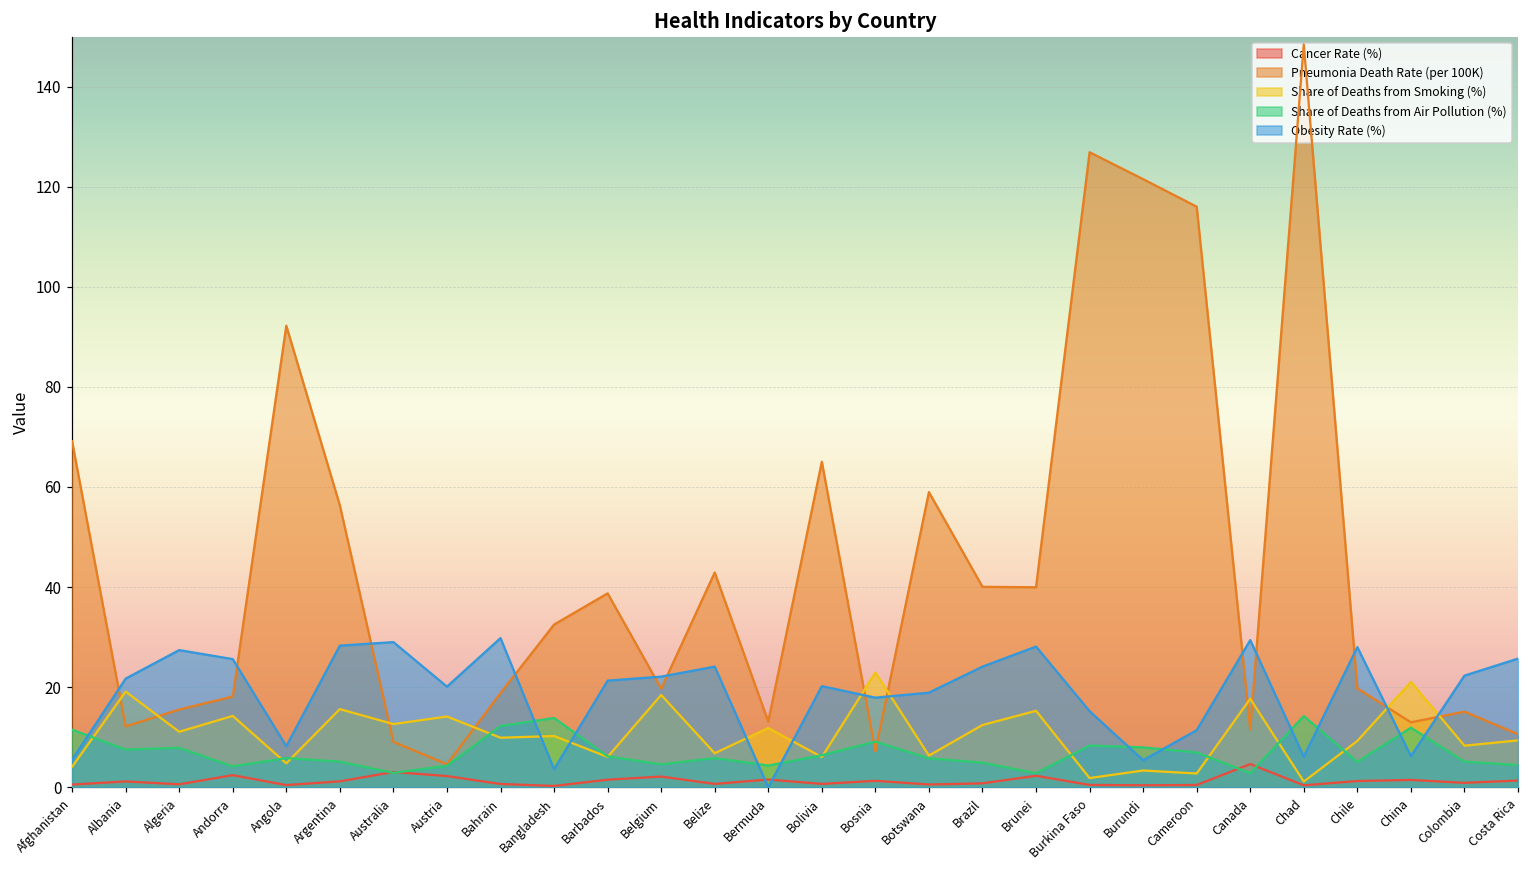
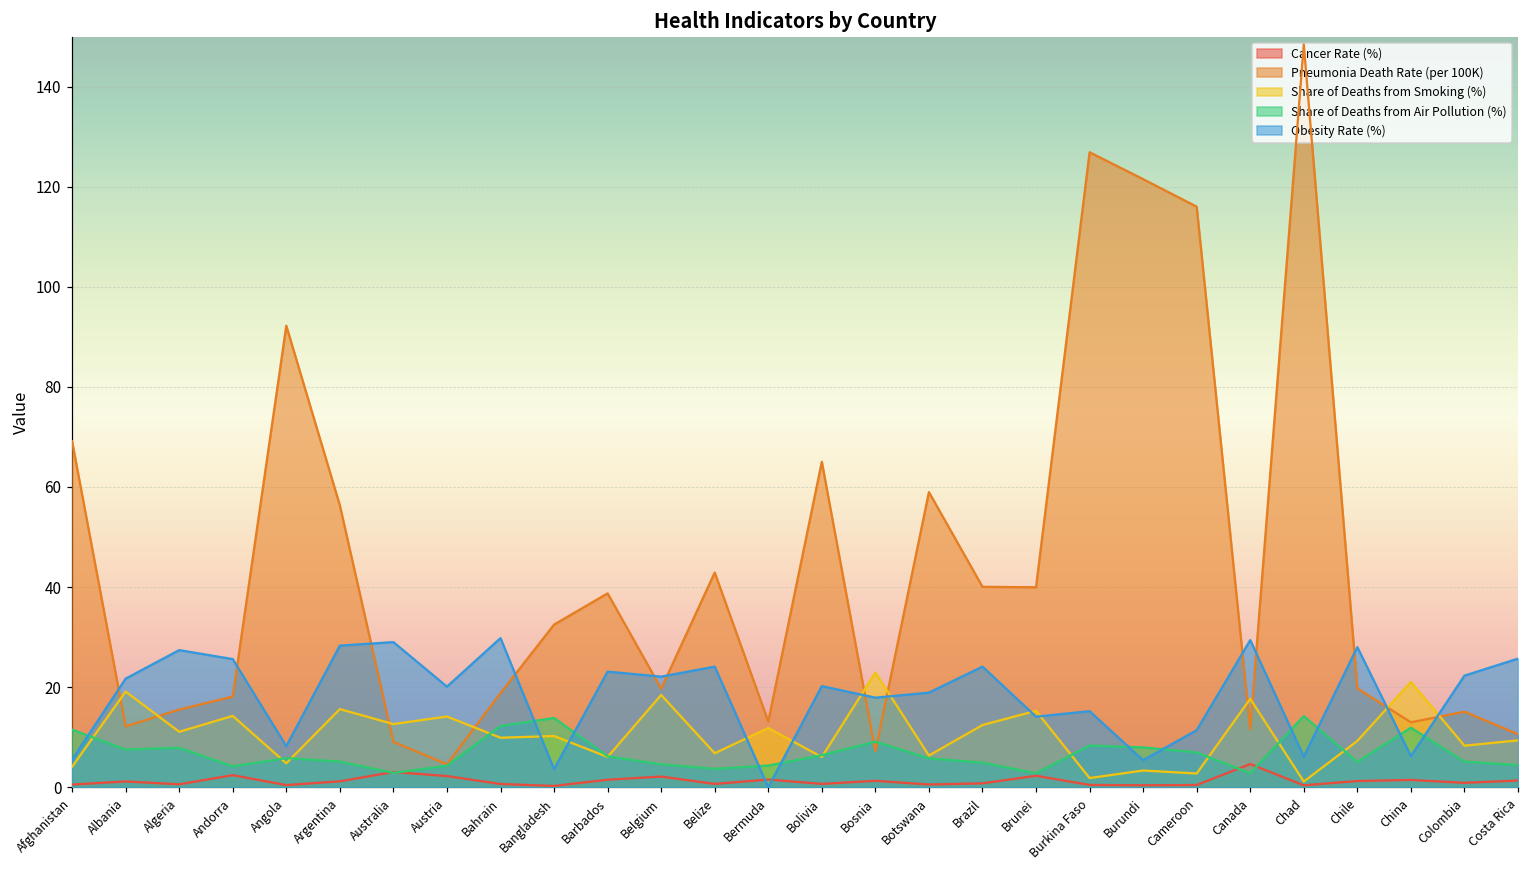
Obesity Rate (%), Barbados: 21 -> 23
Share of Deaths from Air Pollution (%), Belize: 6 -> 4
Obesity Rate (%), Brunei: 28 -> 14
